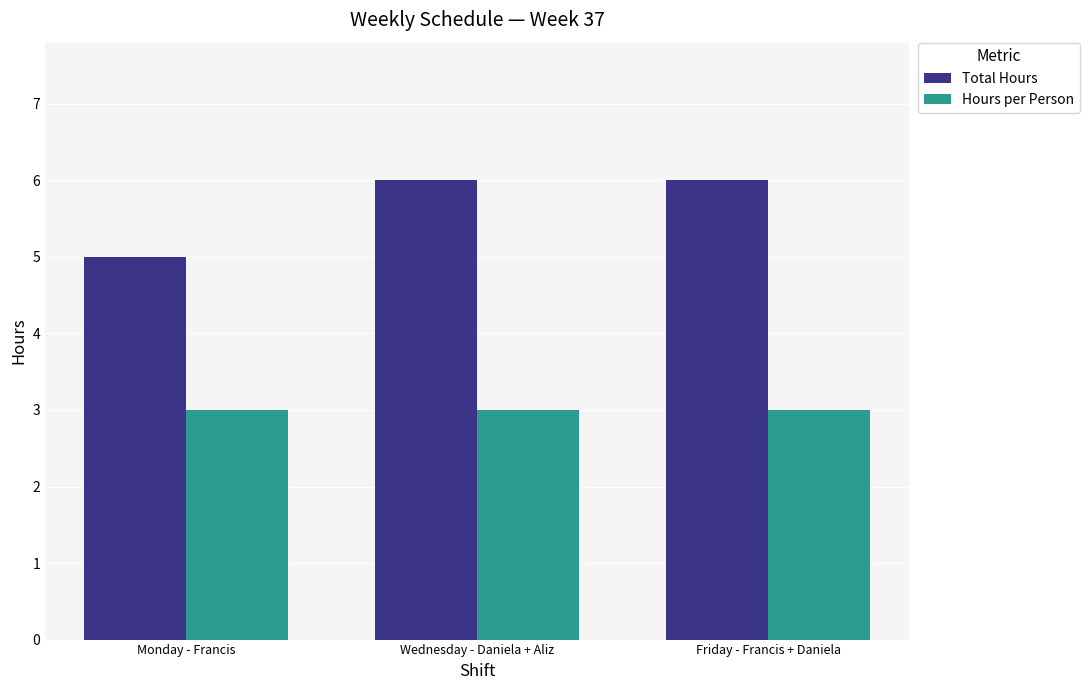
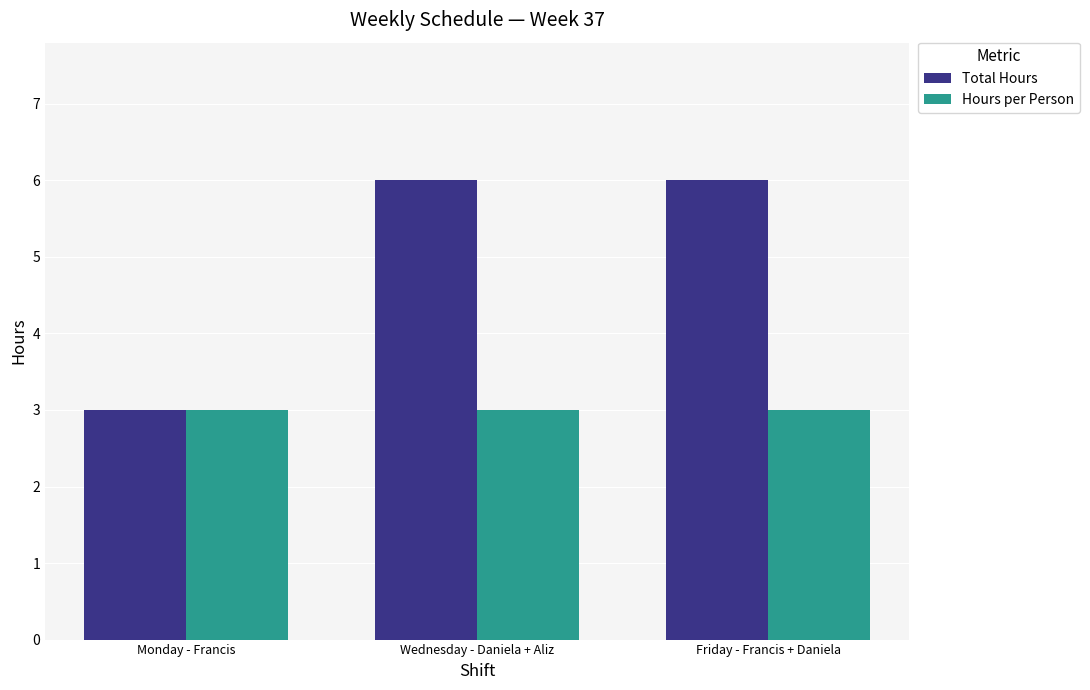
Total Hours, Monday - Francis: 5 -> 3
